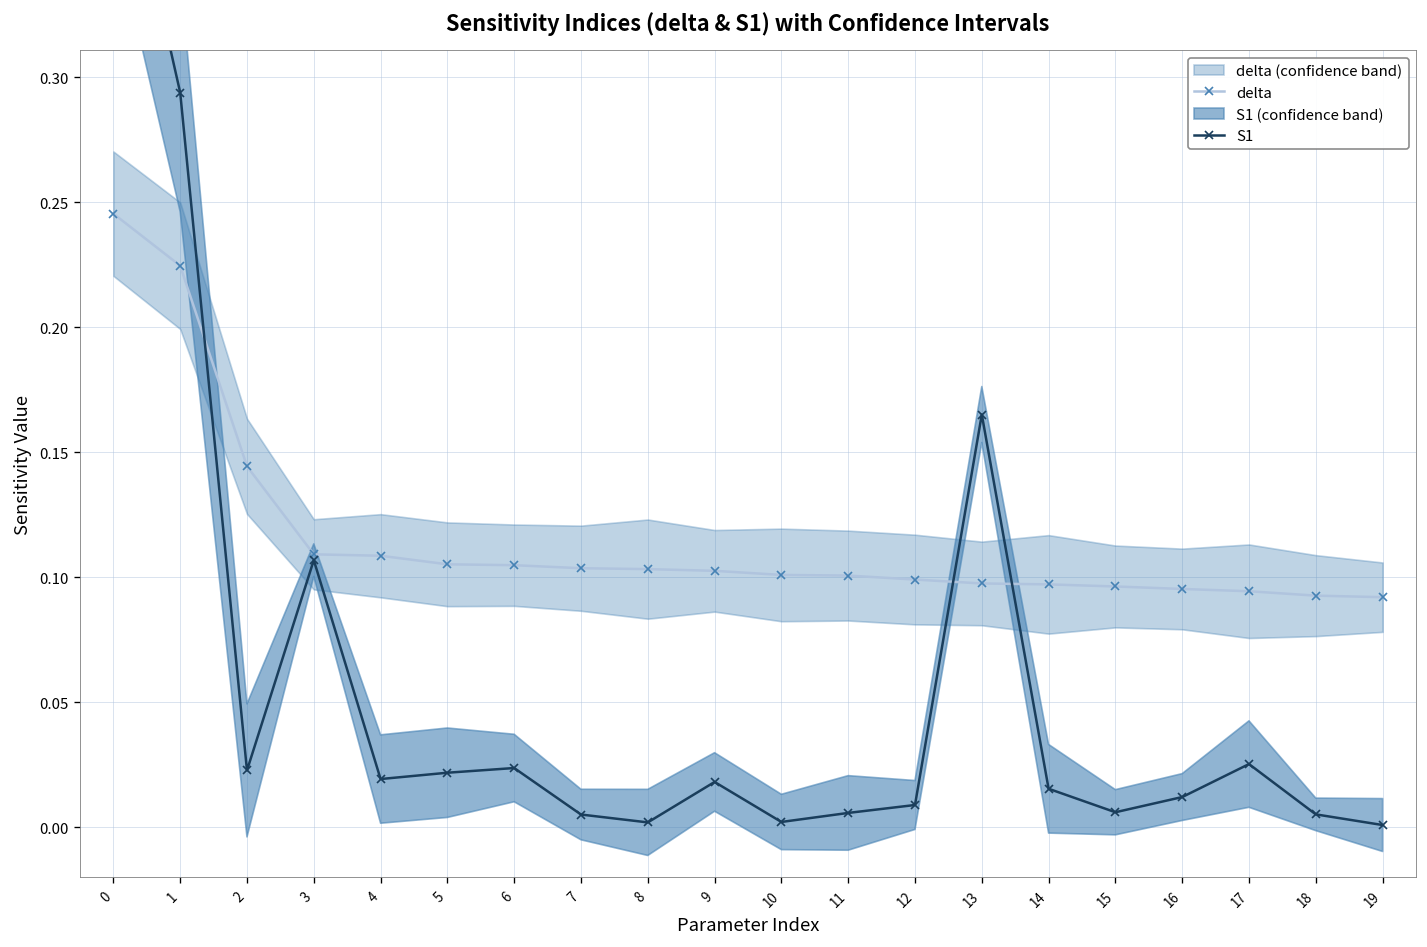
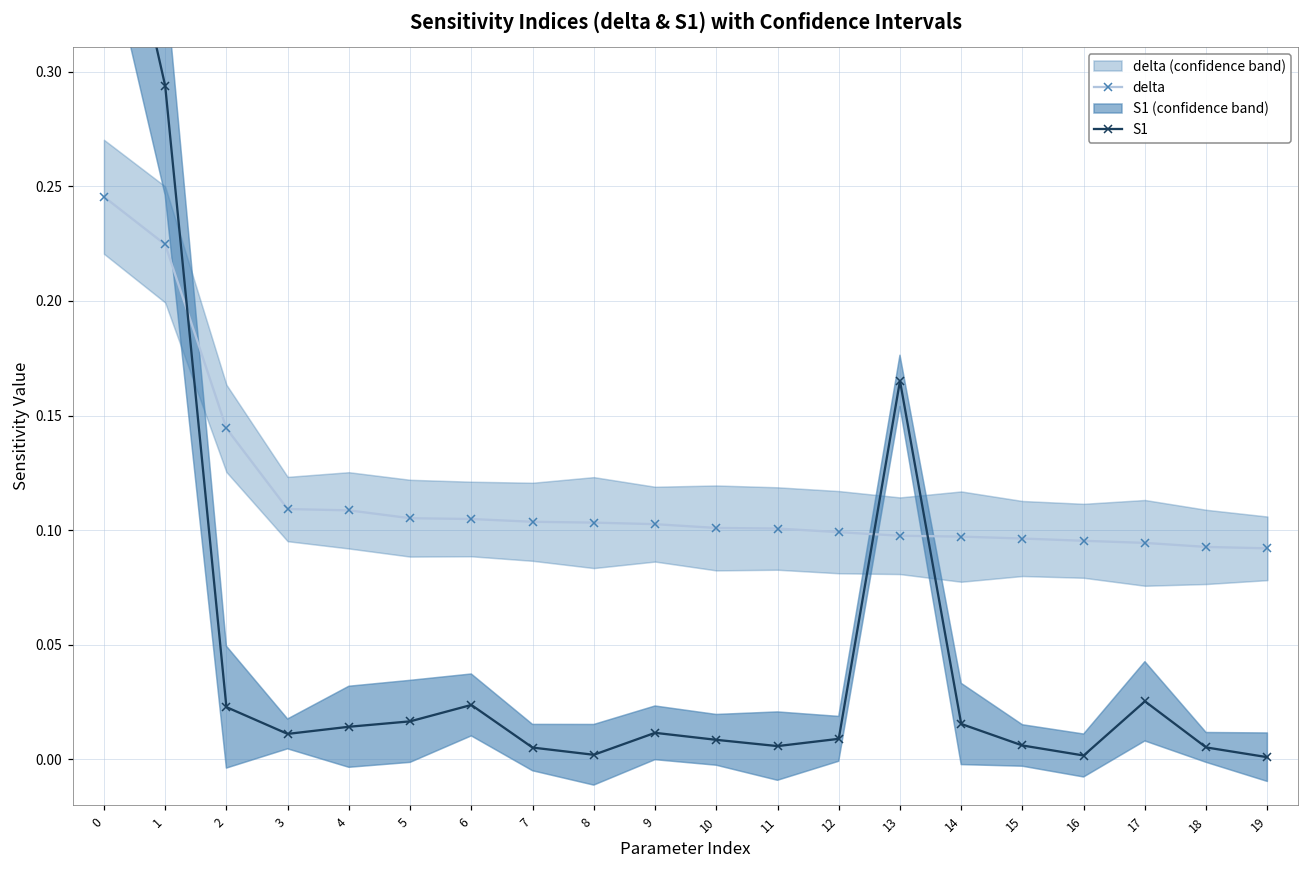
S1, 3: 0.107 -> 0.011
S1, 4: 0.019 -> 0.014
S1, 5: 0.022 -> 0.017
S1, 9: 0.018 -> 0.012
S1, 10: 0.002 -> 0.008
S1, 16: 0.012 -> 0.002
